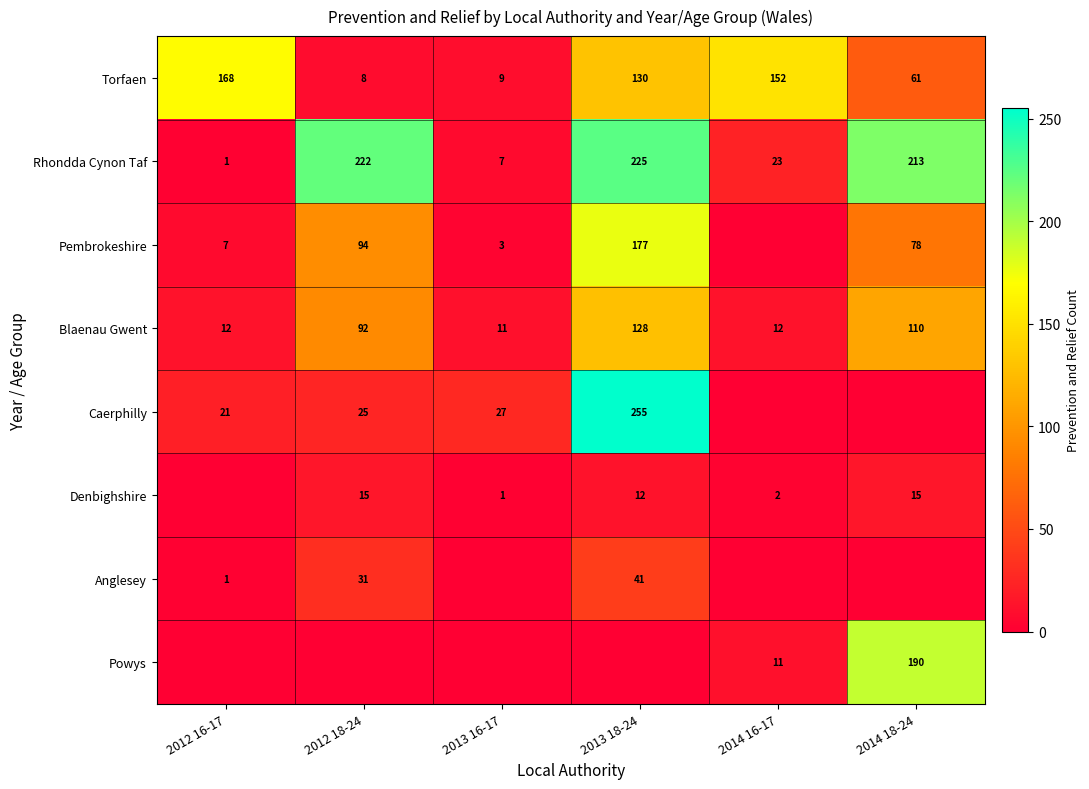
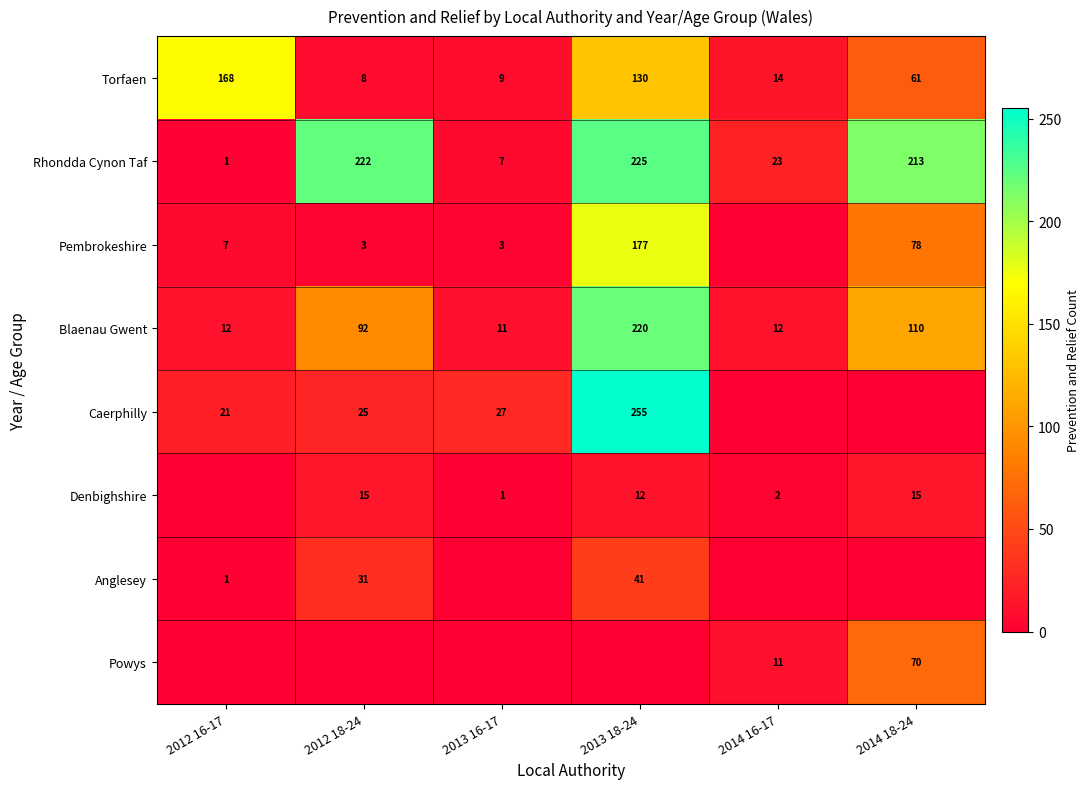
Torfaen, 2014 16-17: 152 -> 14
Pembrokeshire, 2012 18-24: 94 -> 3
Blaenau Gwent, 2013 18-24: 128 -> 220
Powys, 2014 18-24: 190 -> 70
